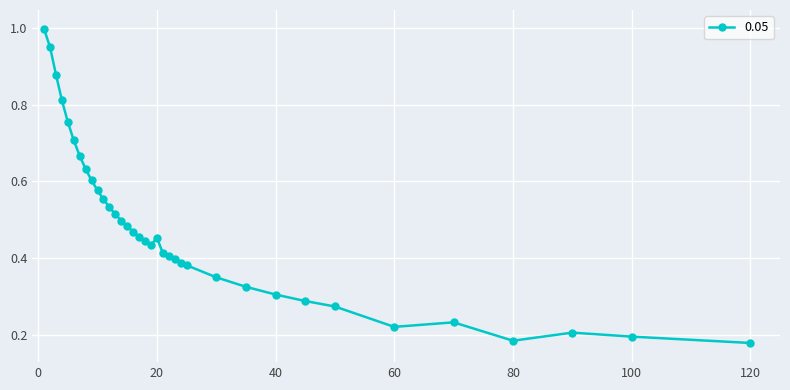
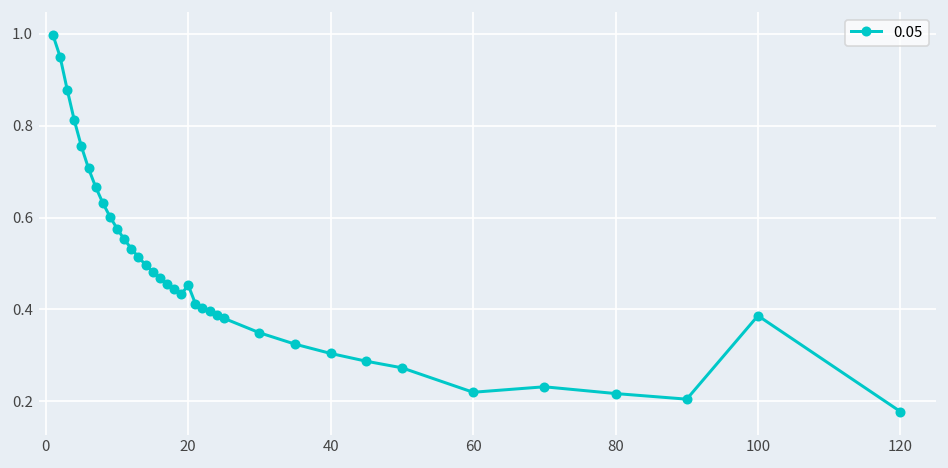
80: 0.18 -> 0.22
100: 0.19 -> 0.39
